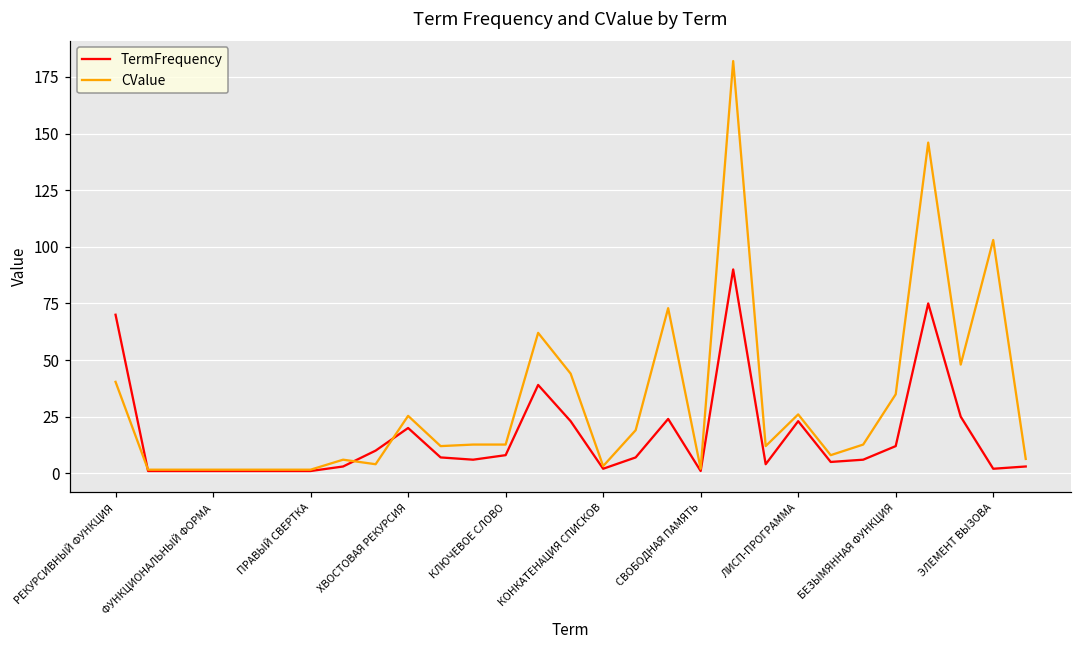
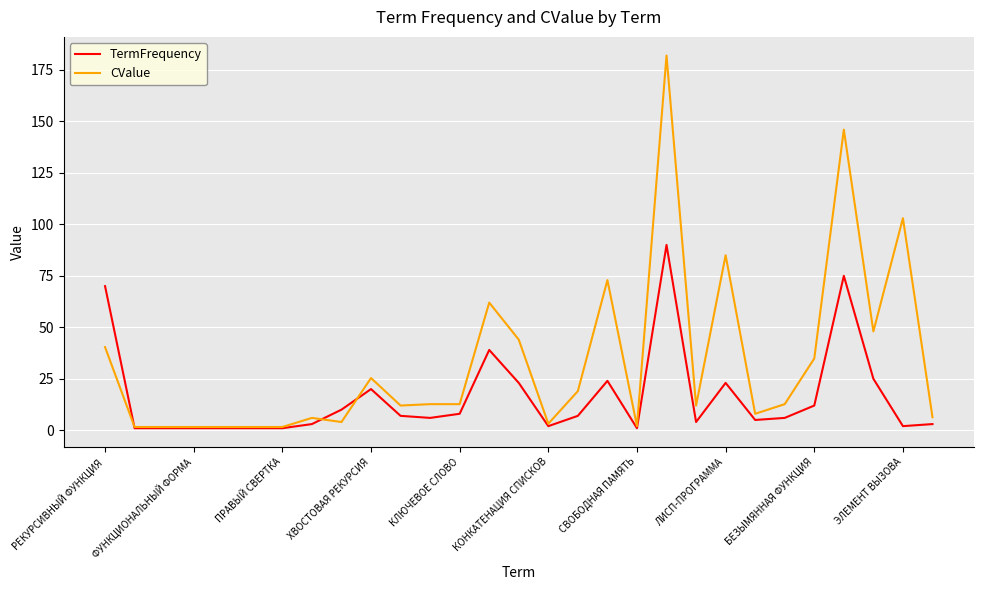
CValue, ЛИСП-ПРОГРАММА: 26 -> 85
